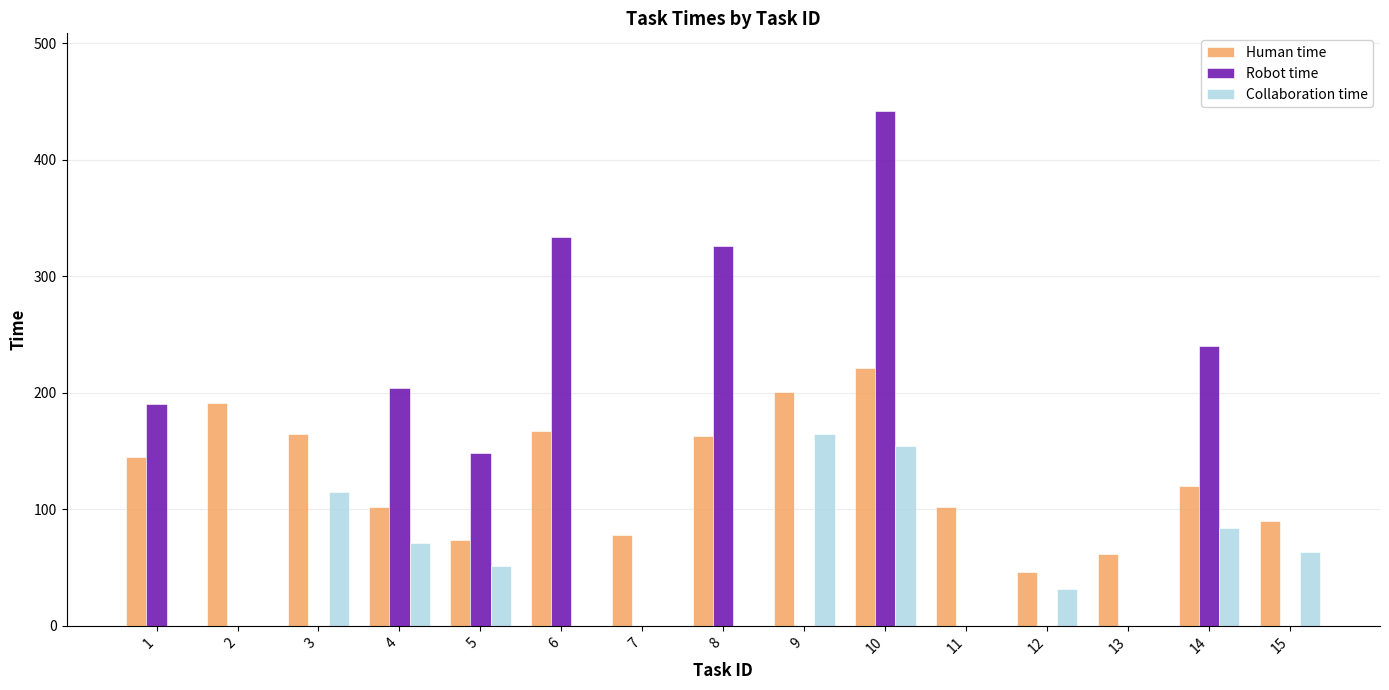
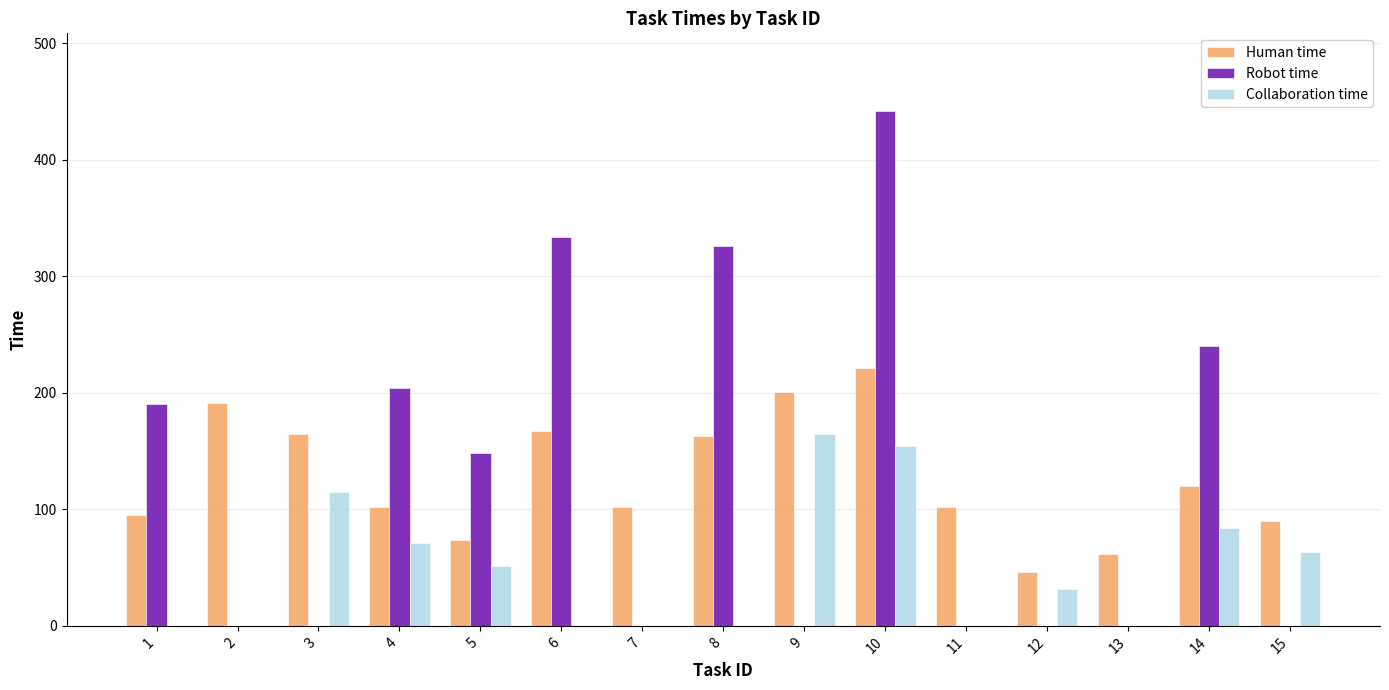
Human time, 1: 145 -> 95
Human time, 7: 78 -> 102
